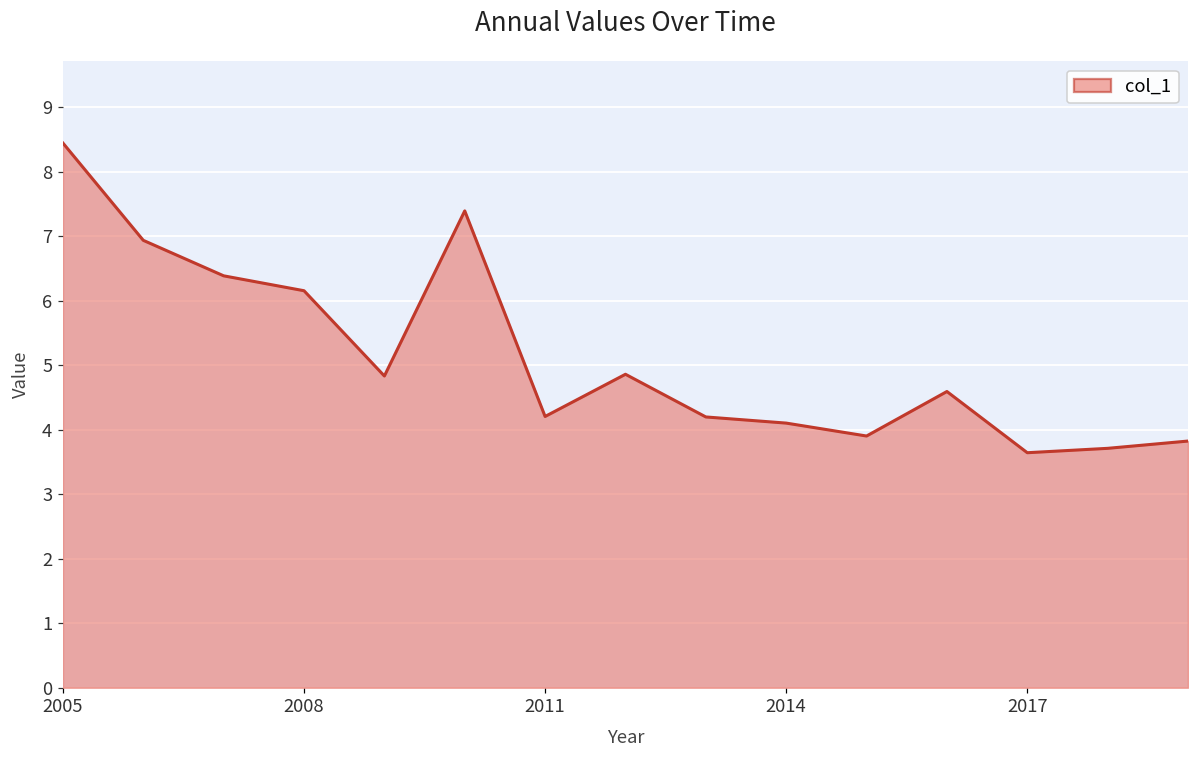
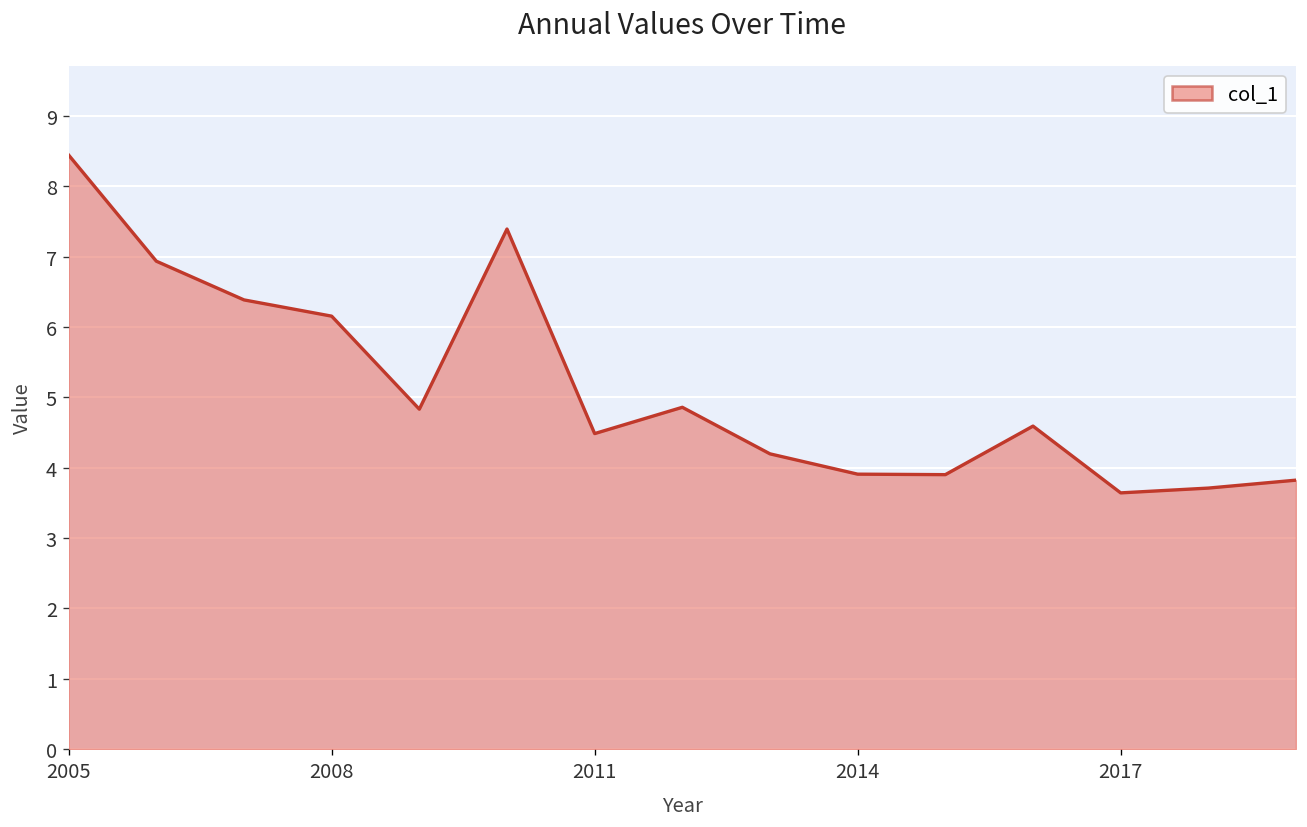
2011: 4.2 -> 4.5
2014: 4.1 -> 3.9
